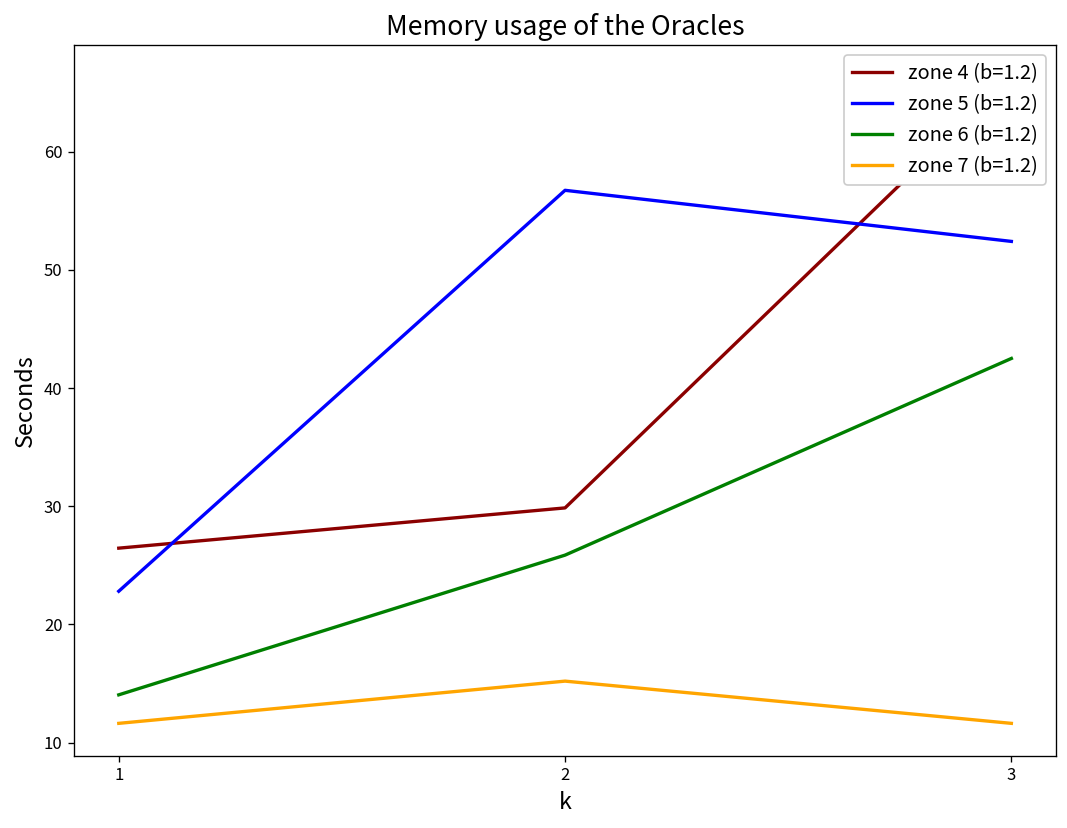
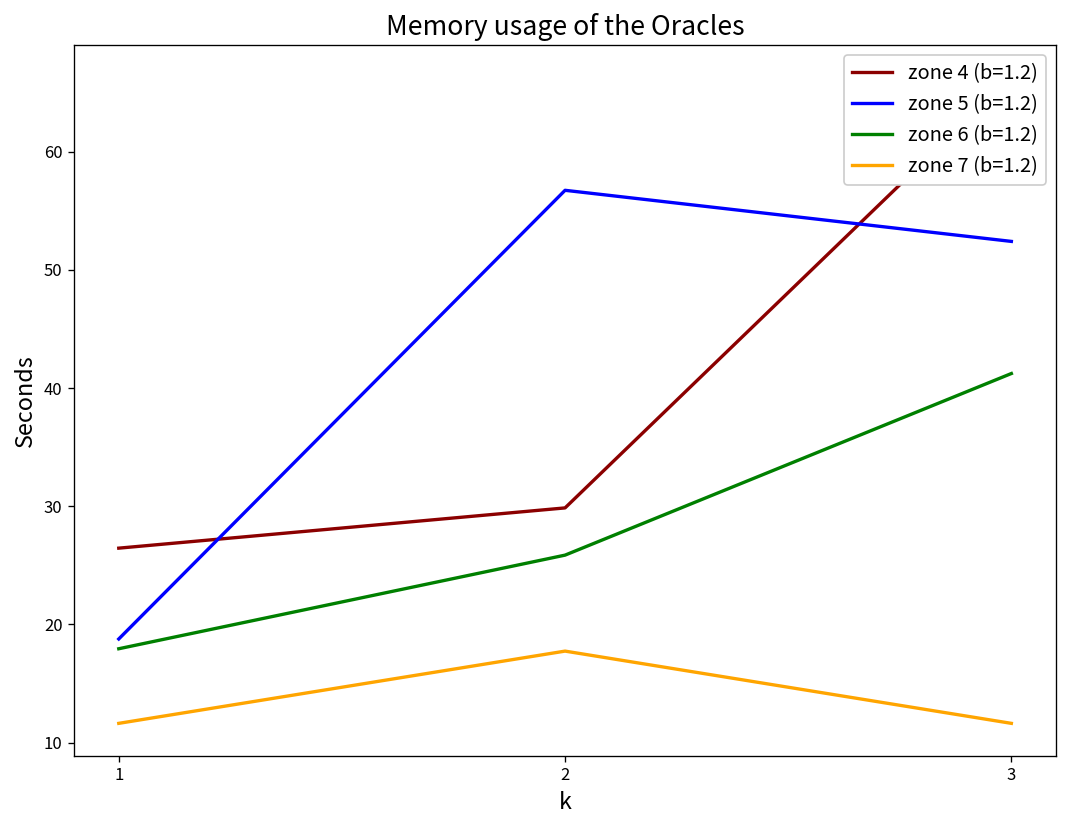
zone 5 (b=1.2), 1: 23 -> 19
zone 6 (b=1.2), 1: 14 -> 18
zone 7 (b=1.2), 2: 15 -> 18
zone 6 (b=1.2), 3: 43 -> 41
